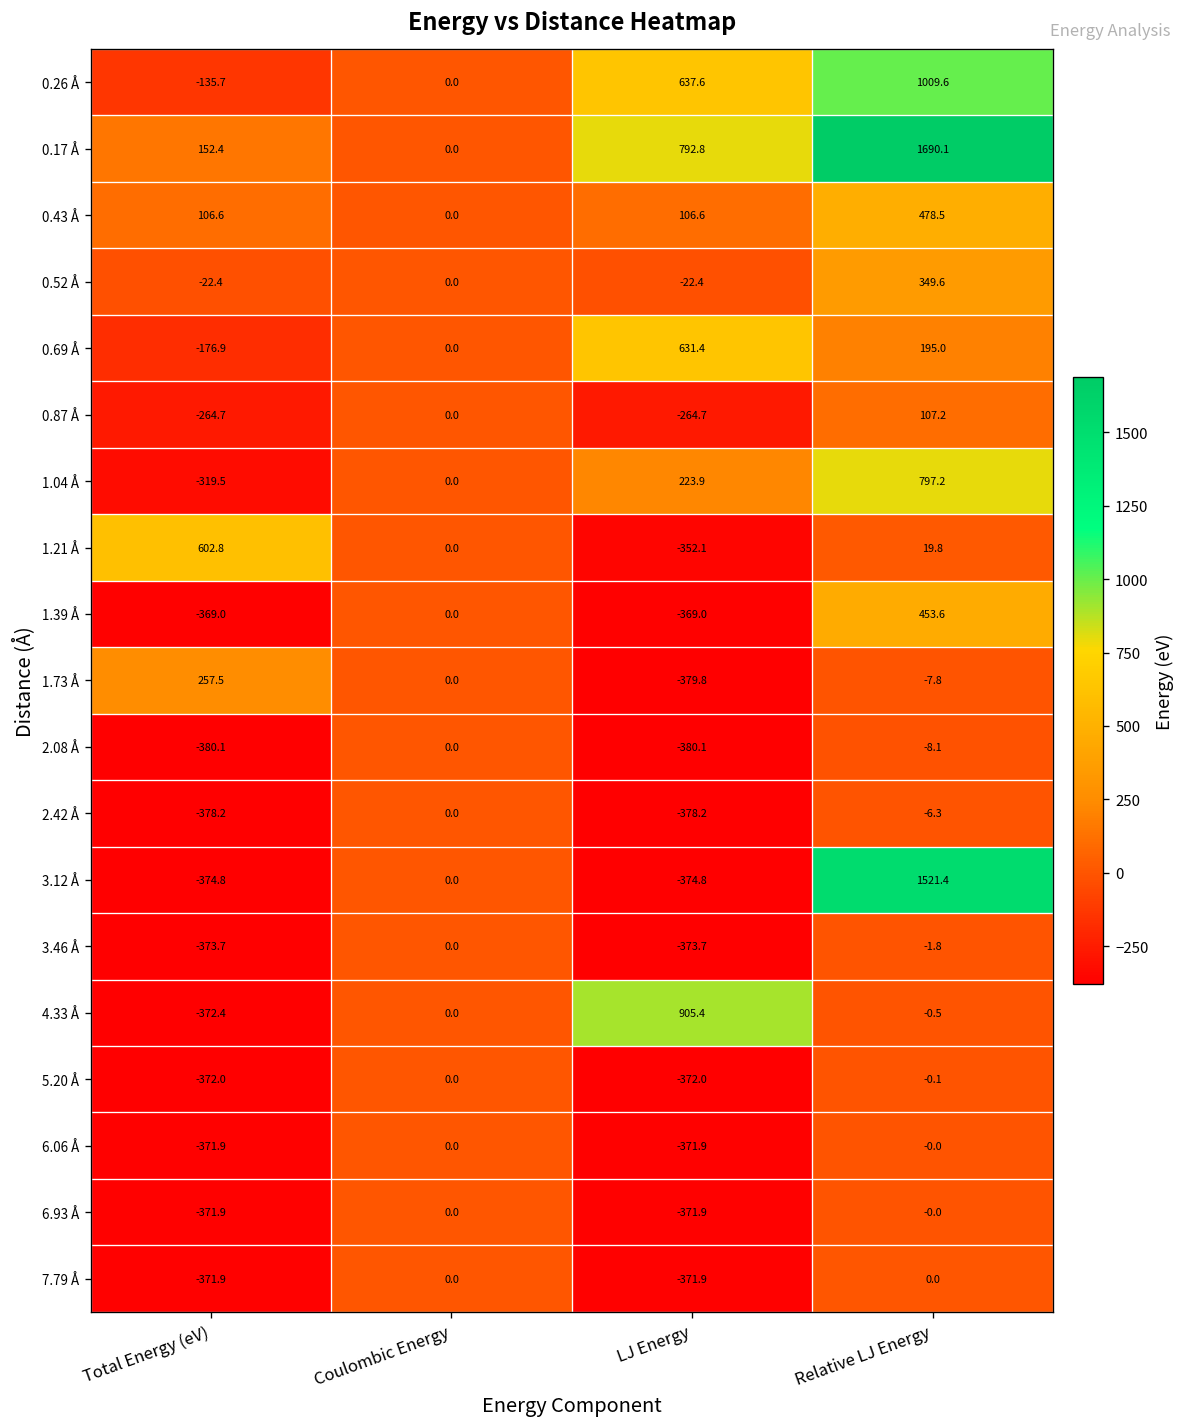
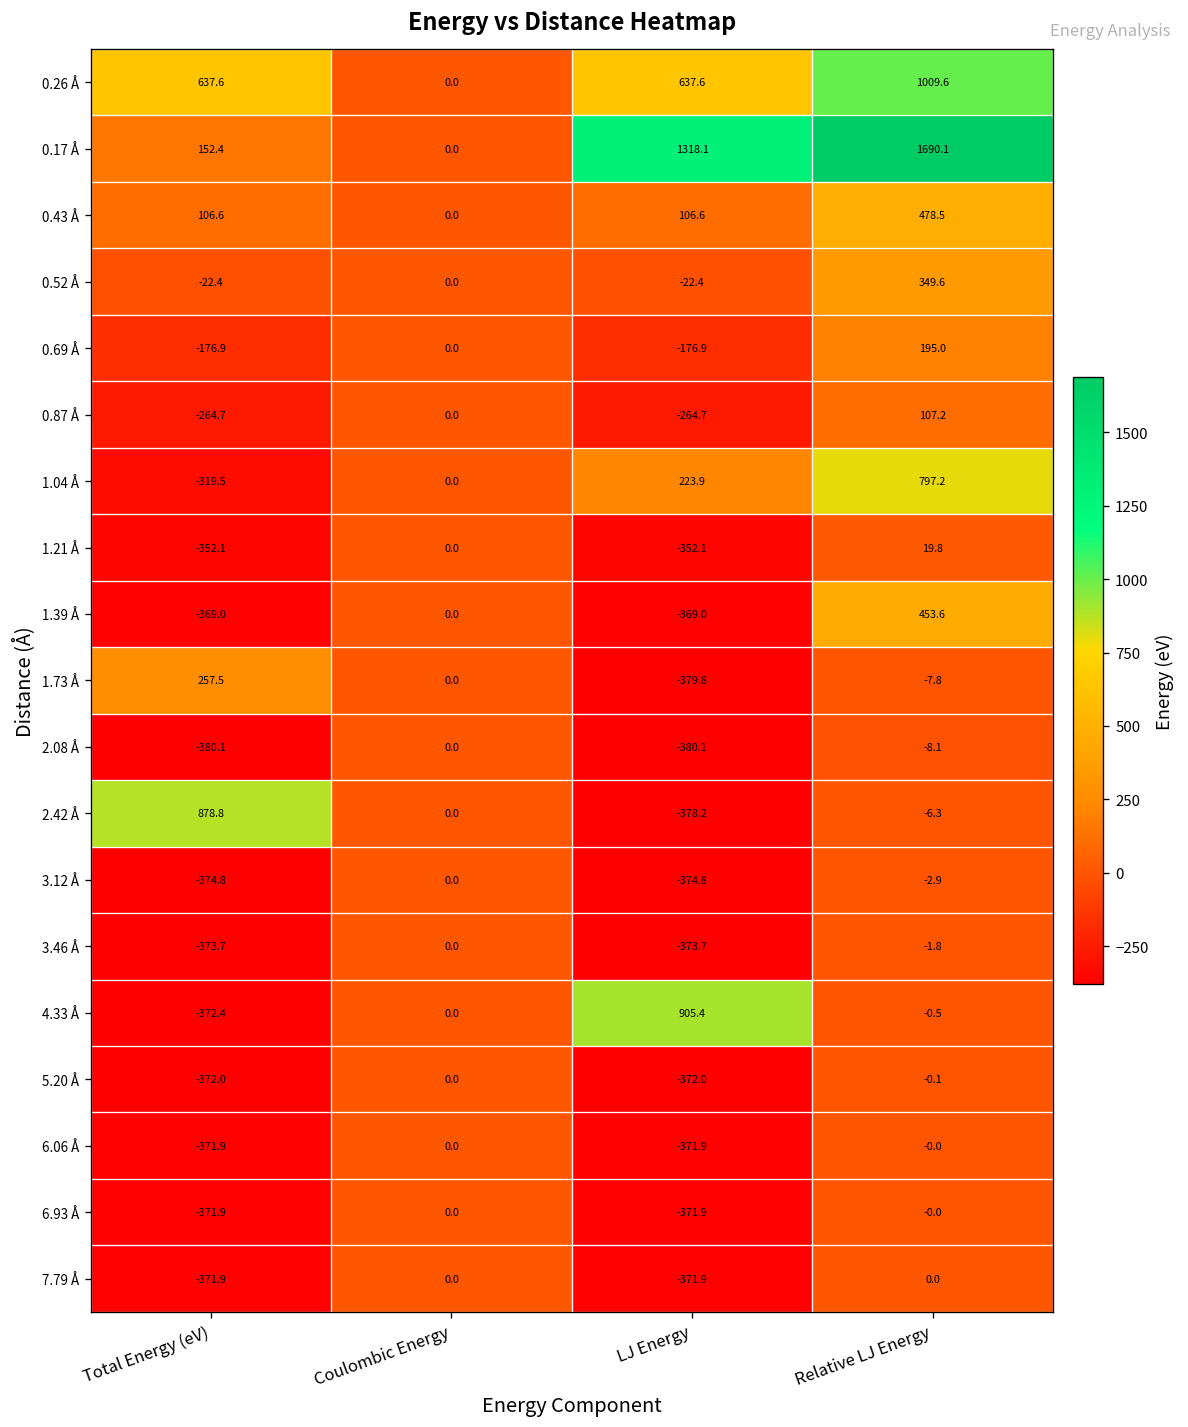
0.26 Å, Total Energy (eV): -135.7 -> 637.6
0.17 Å, LJ Energy: 792.8 -> 1318.1
0.69 Å, LJ Energy: 631.4 -> -176.9
1.21 Å, Total Energy (eV): 602.8 -> -352.1
2.42 Å, Total Energy (eV): -378.2 -> 878.8
3.12 Å, Relative LJ Energy: 1521.4 -> -2.9
